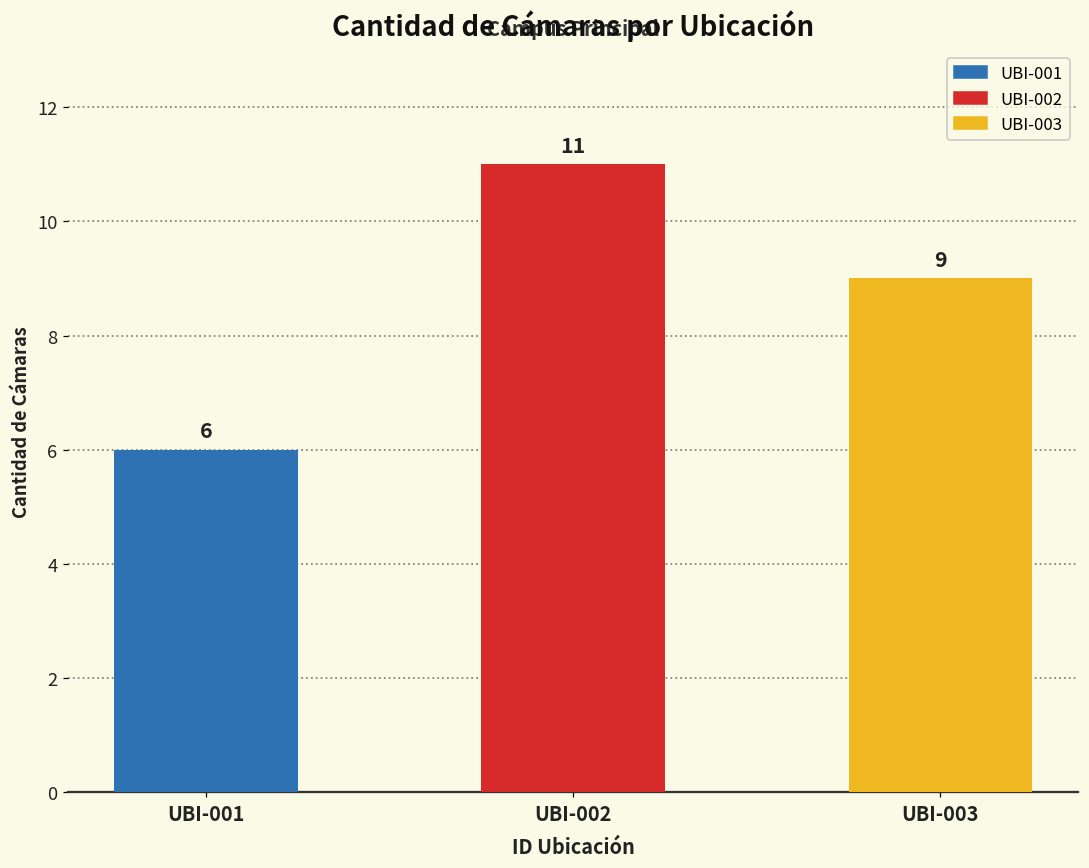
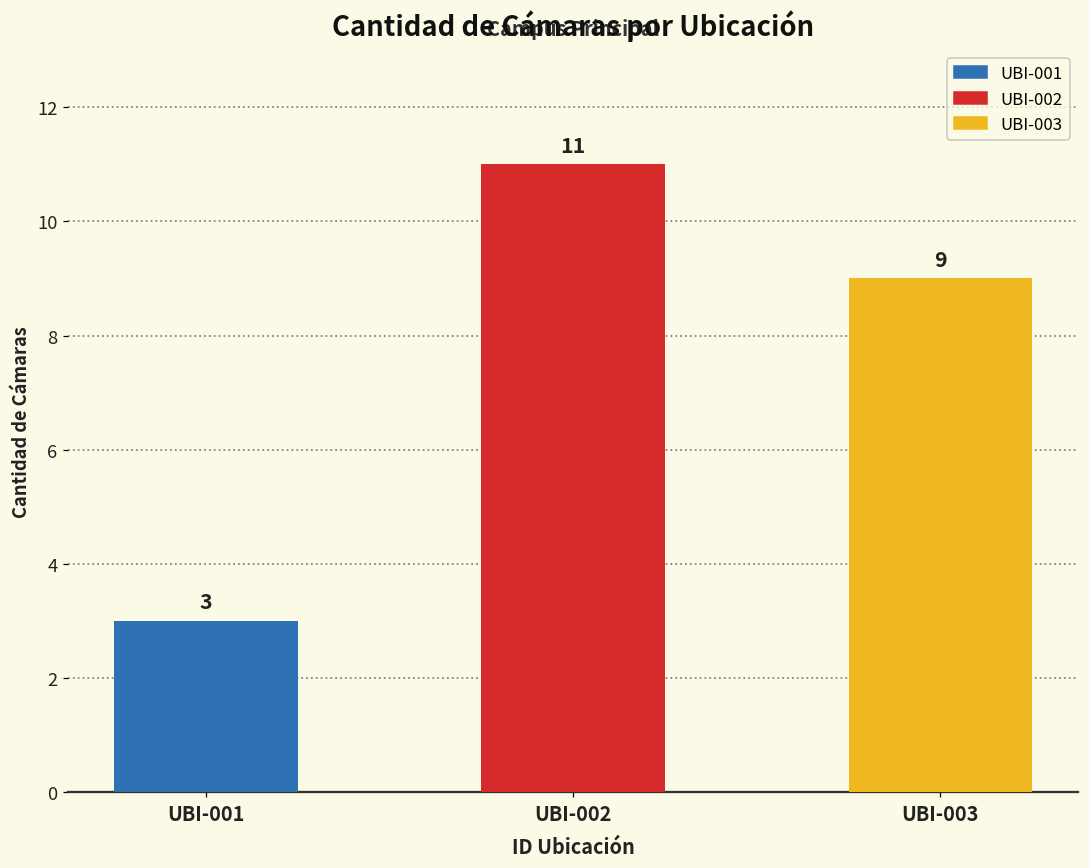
UBI-001: 6 -> 3
